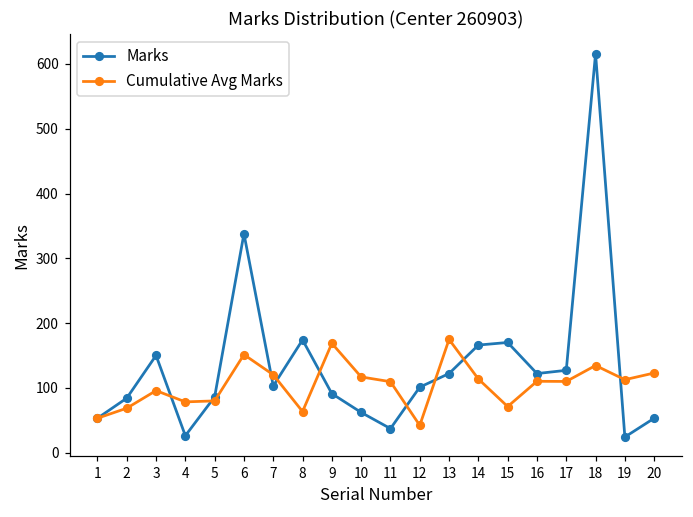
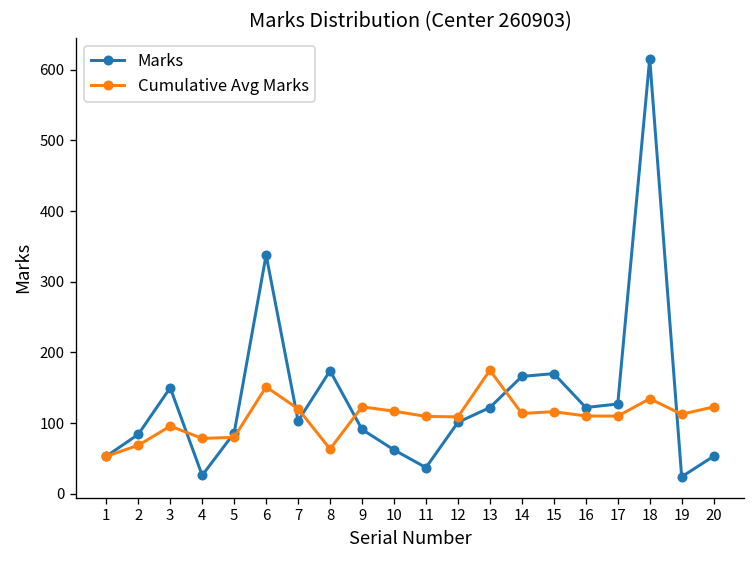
Cumulative Avg Marks, 9: 170 -> 120
Cumulative Avg Marks, 12: 40 -> 110
Cumulative Avg Marks, 15: 70 -> 120
